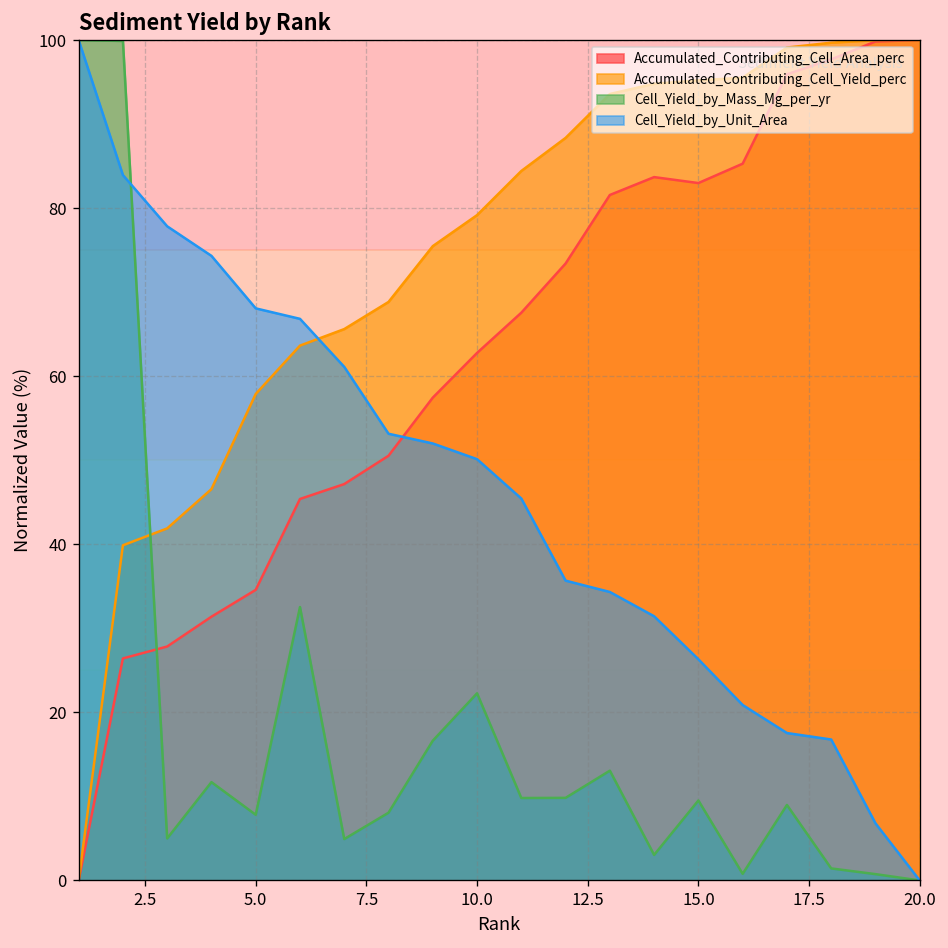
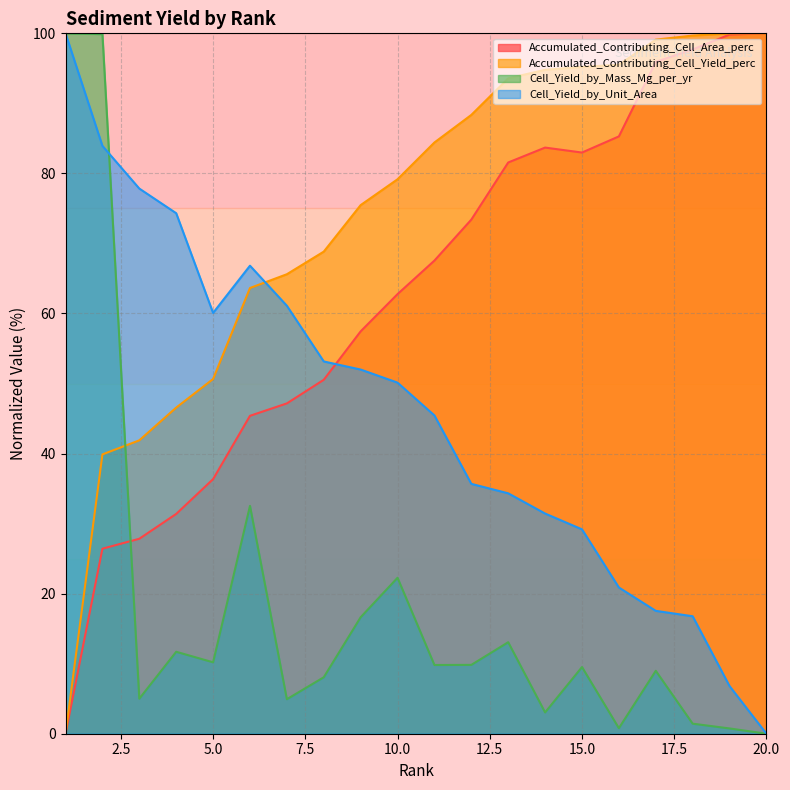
Accumulated_Contributing_Cell_Area_perc, 5.0: 35 -> 36
Accumulated_Contributing_Cell_Yield_perc, 5.0: 58 -> 51
Cell_Yield_by_Mass_Mg_per_yr, 5.0: 8 -> 10
Cell_Yield_by_Unit_Area, 5.0: 68 -> 60
Cell_Yield_by_Unit_Area, 15.0: 26 -> 29
